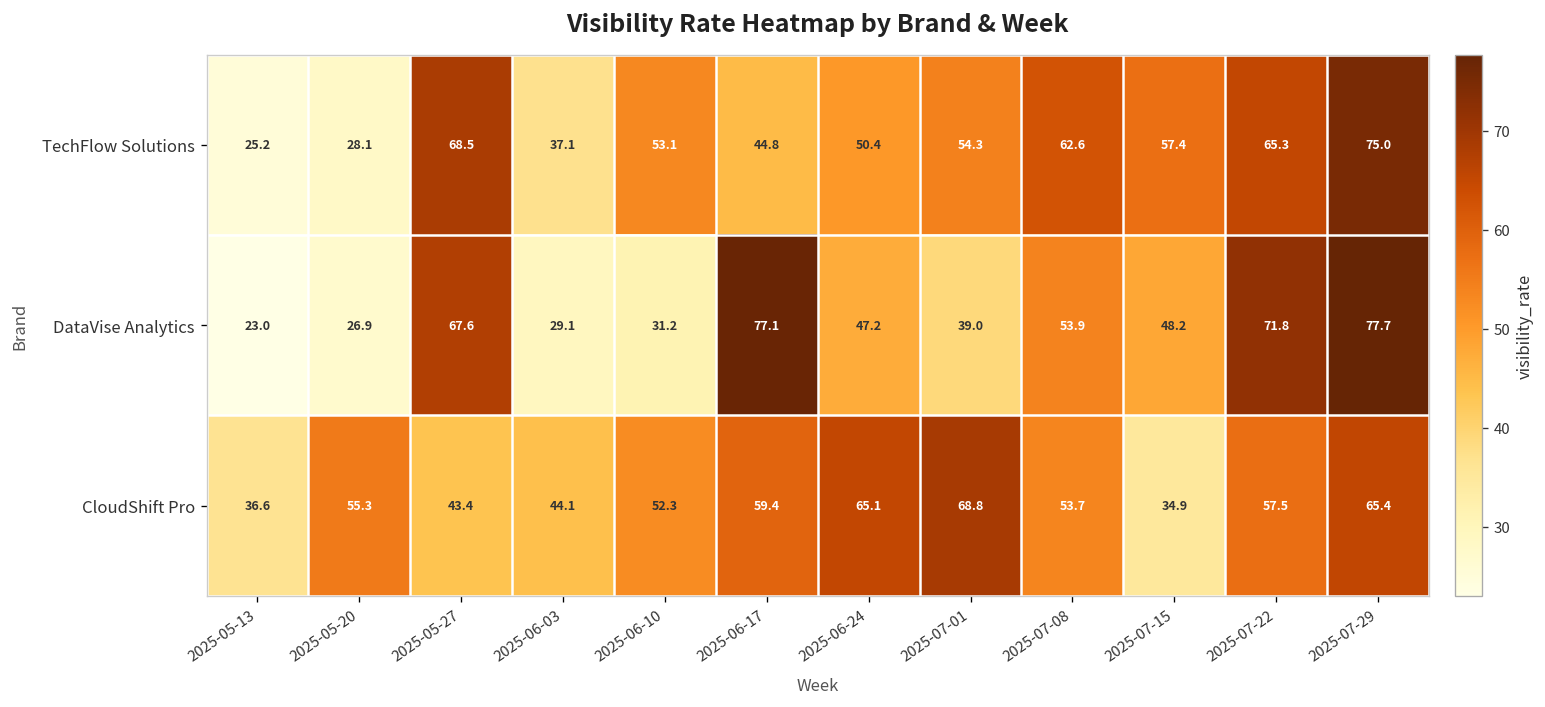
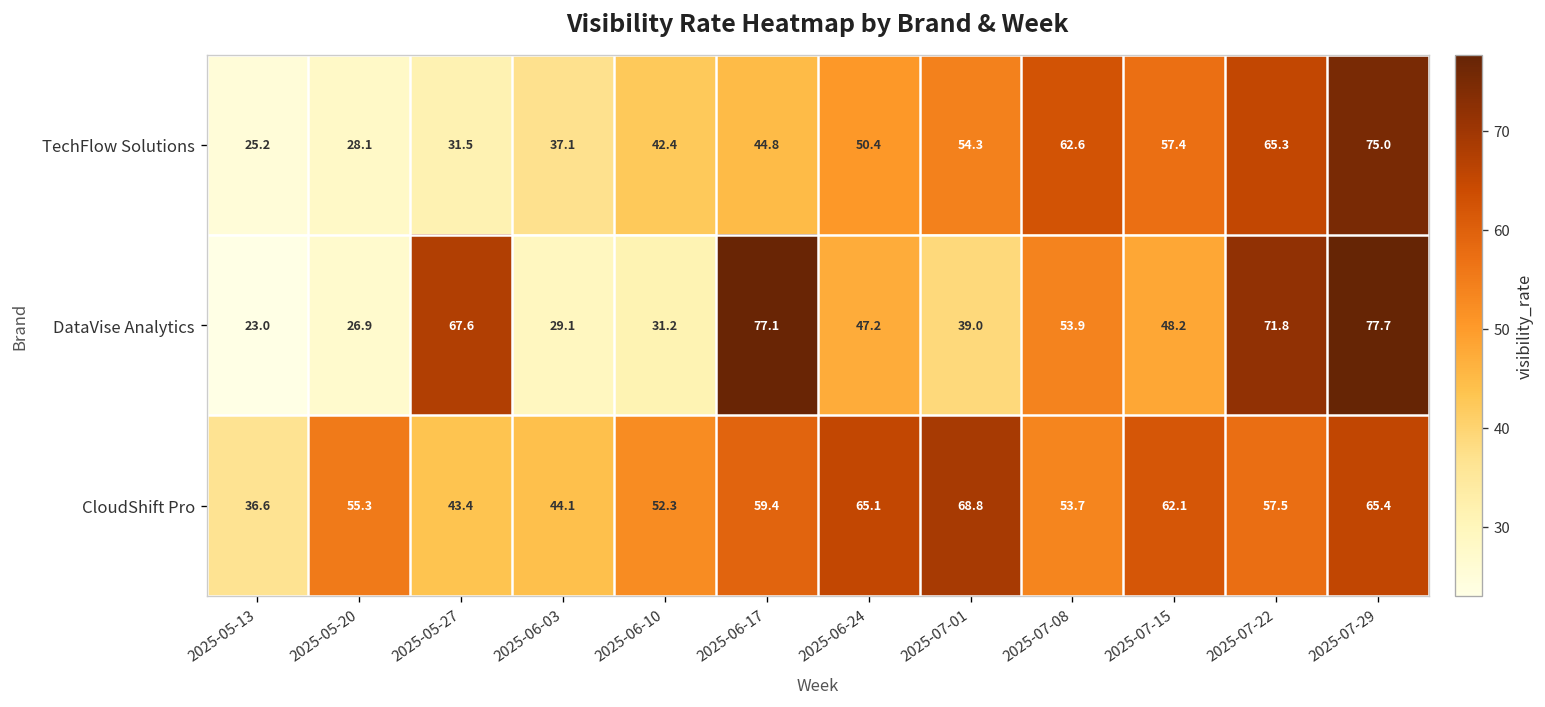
TechFlow Solutions, 2025-05-27: 68.5 -> 31.5
TechFlow Solutions, 2025-06-10: 53.1 -> 42.4
CloudShift Pro, 2025-07-15: 34.9 -> 62.1
